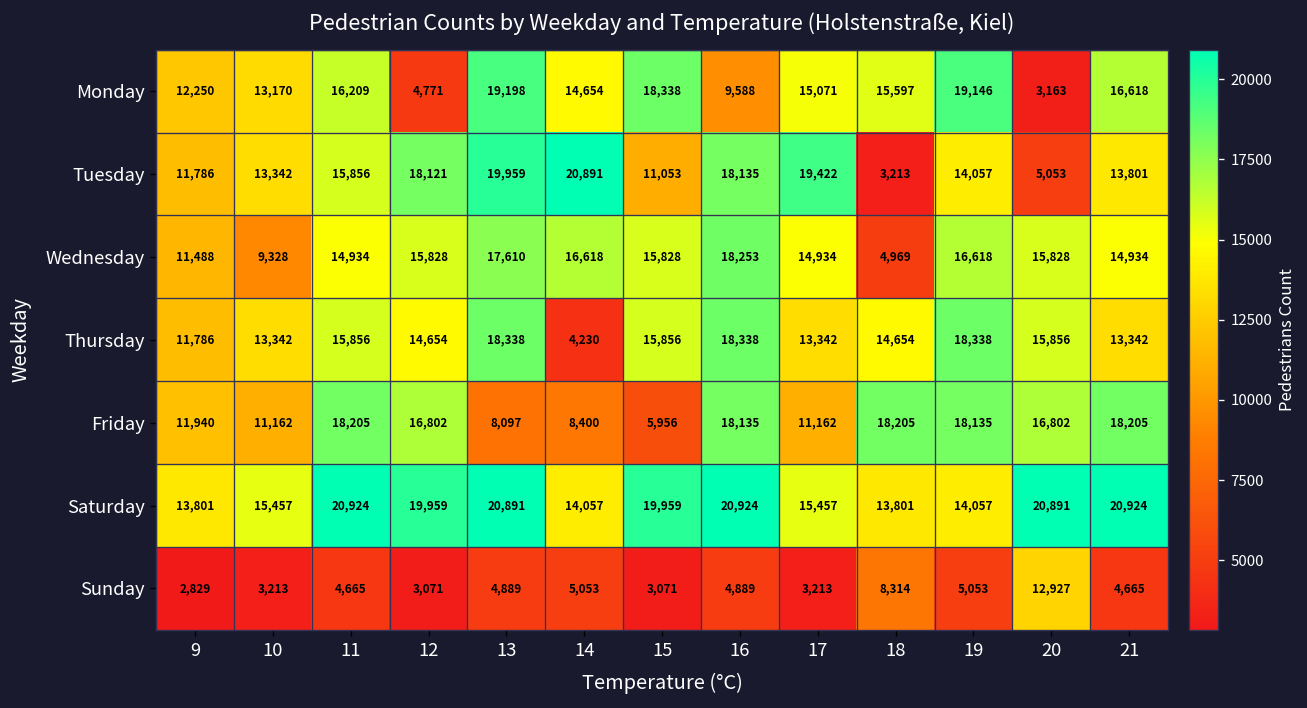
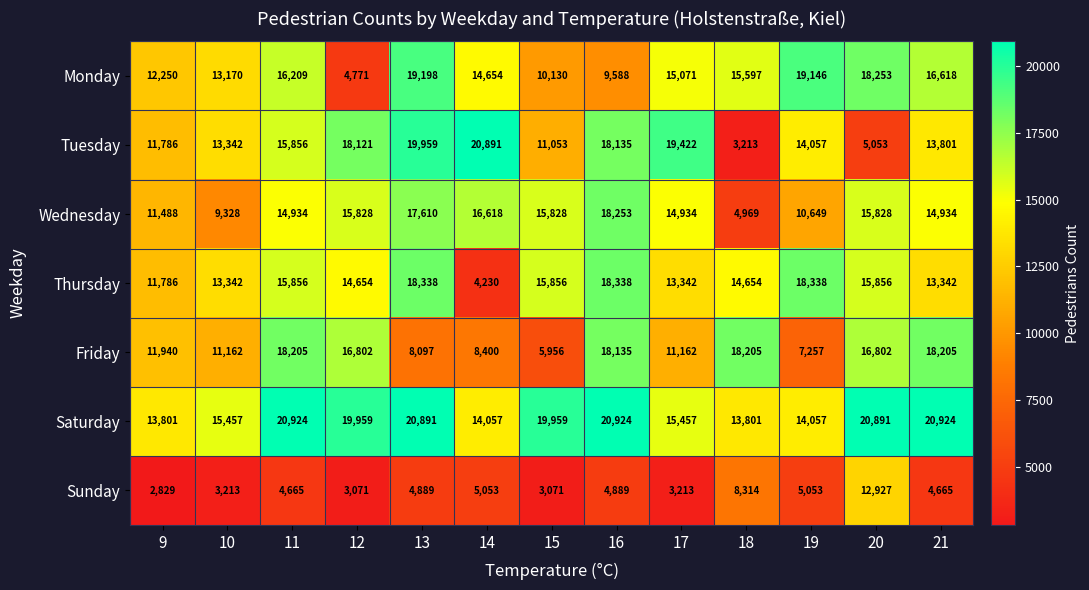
Monday, 15: 18,338 -> 10,130
Monday, 20: 3,163 -> 18,253
Wednesday, 19: 16,618 -> 10,649
Friday, 19: 18,135 -> 7,257
